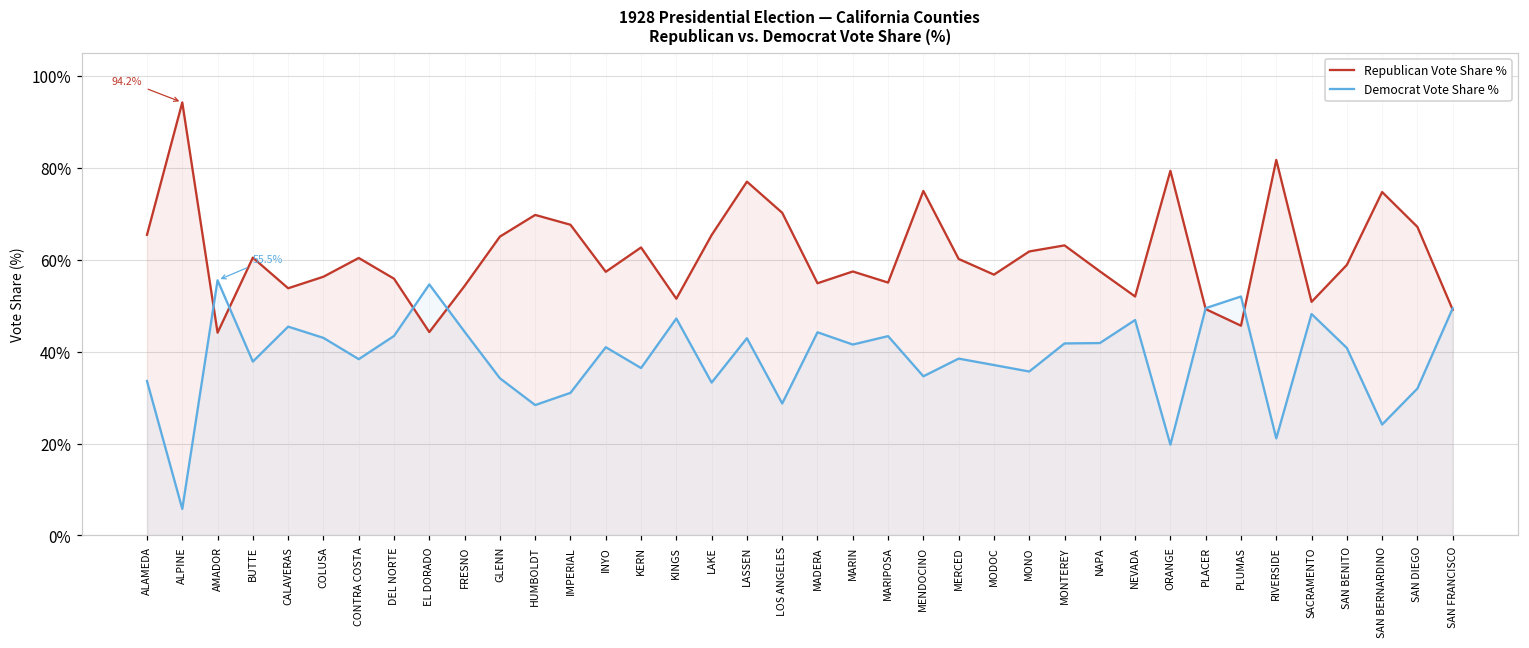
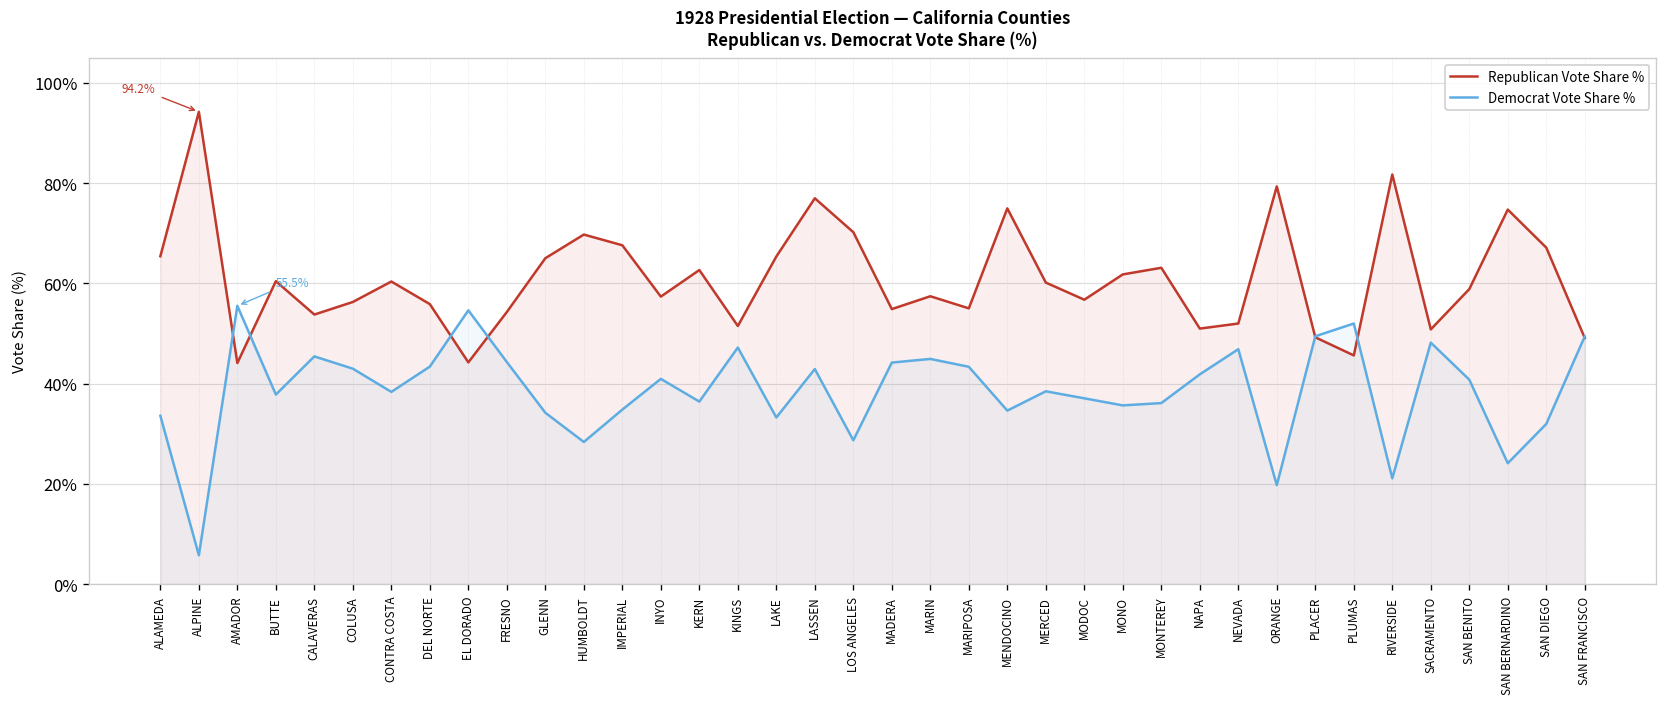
Democrat Vote Share %, IMPERIAL: 31% -> 35%
Democrat Vote Share %, MARIN: 42% -> 45%
Democrat Vote Share %, MONTEREY: 42% -> 36%
Republican Vote Share %, NAPA: 57% -> 51%
